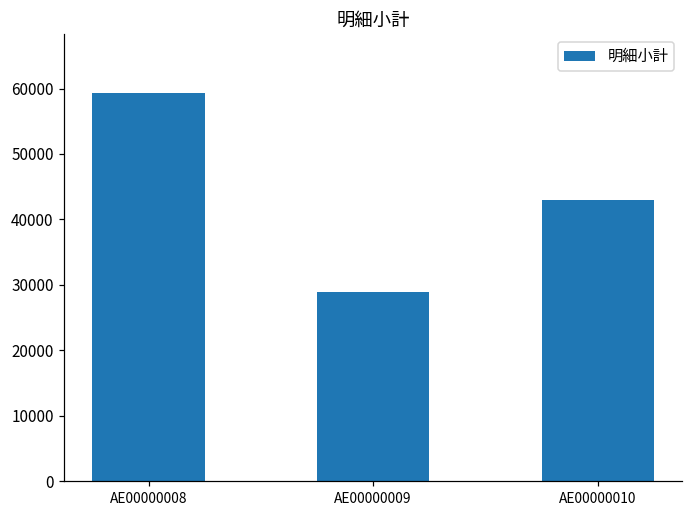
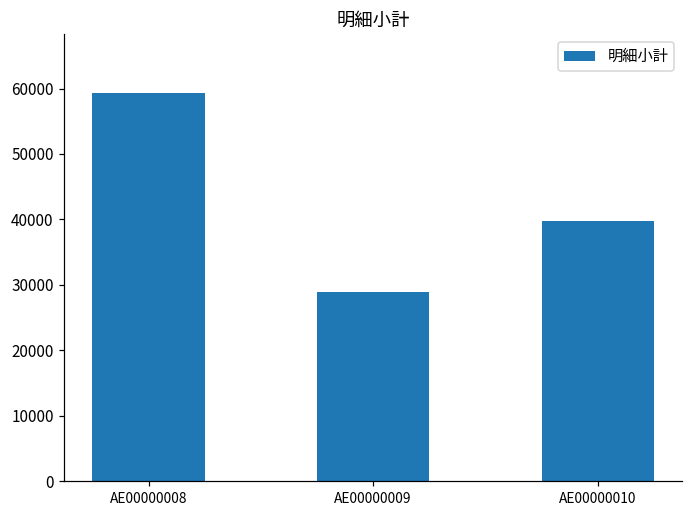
AE00000010: 43000 -> 40000
